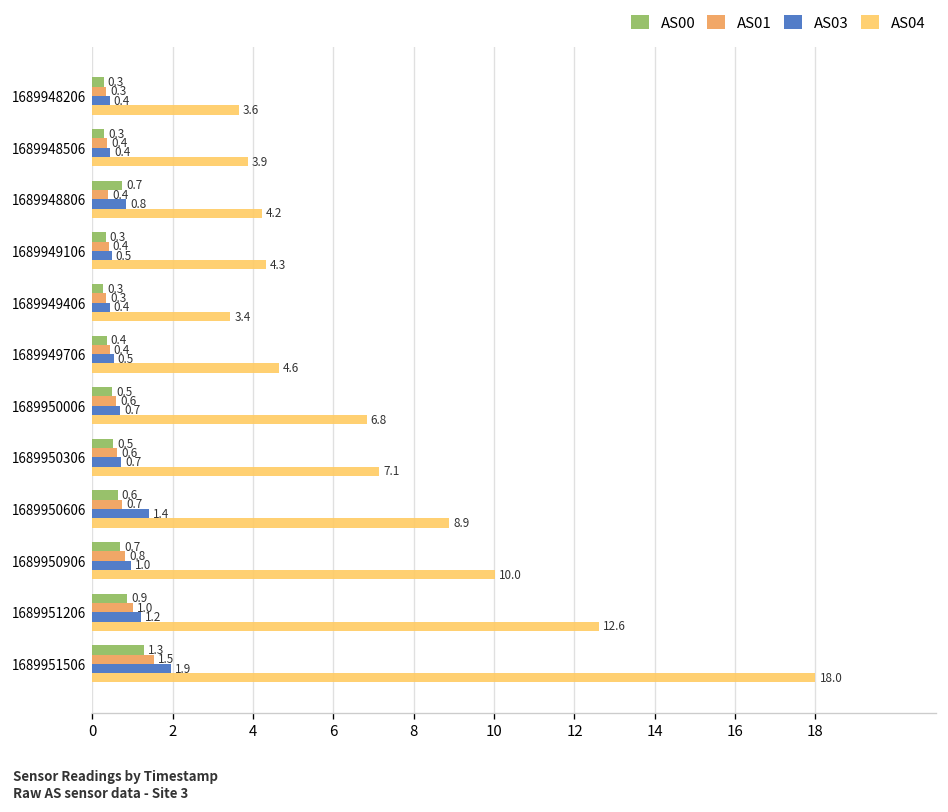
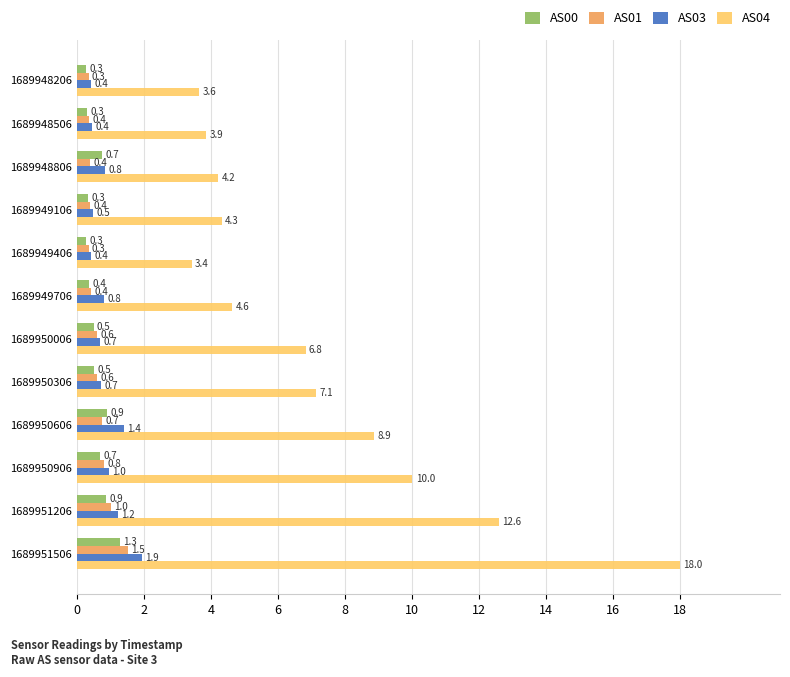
AS03, 1689949706: 0.5 -> 0.8
AS00, 1689950606: 0.6 -> 0.9
